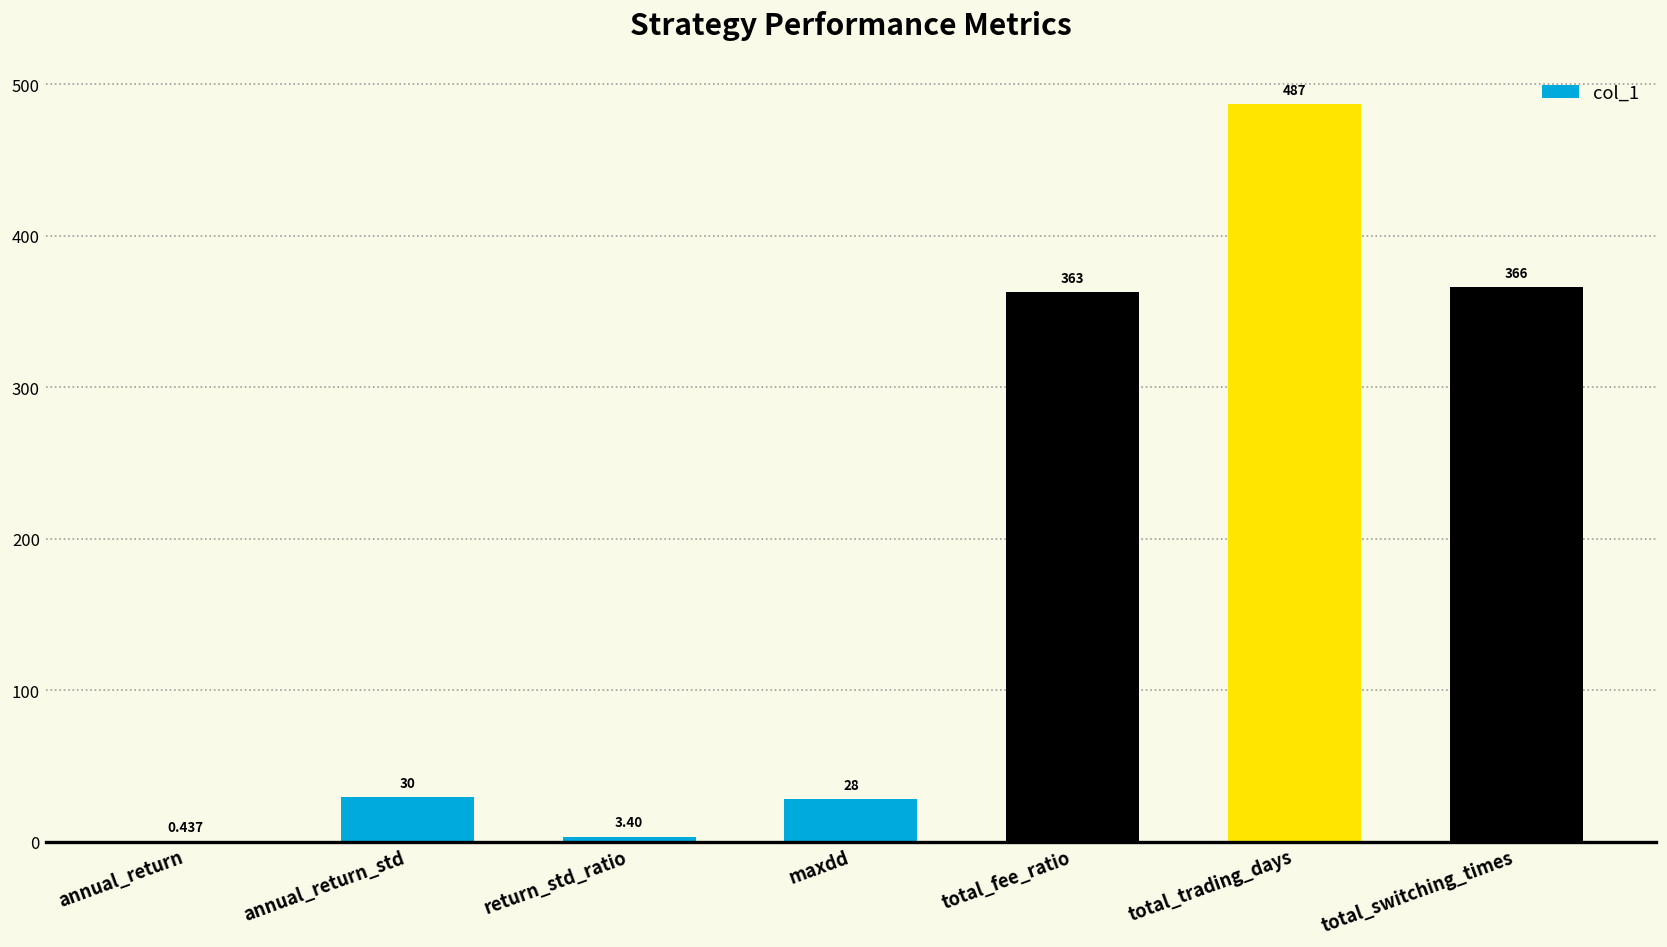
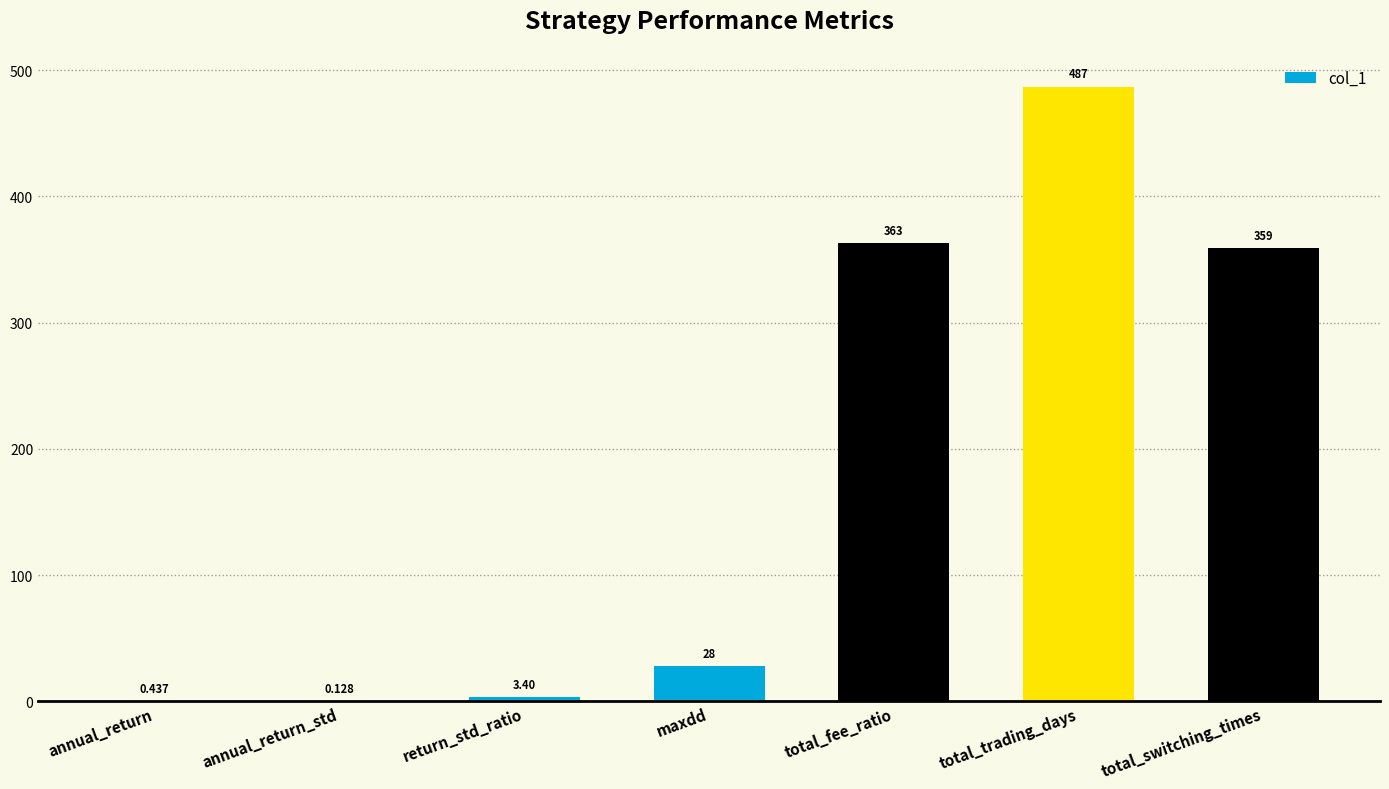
annual_return_std: 30 -> 0.128
total_switching_times: 366 -> 359
